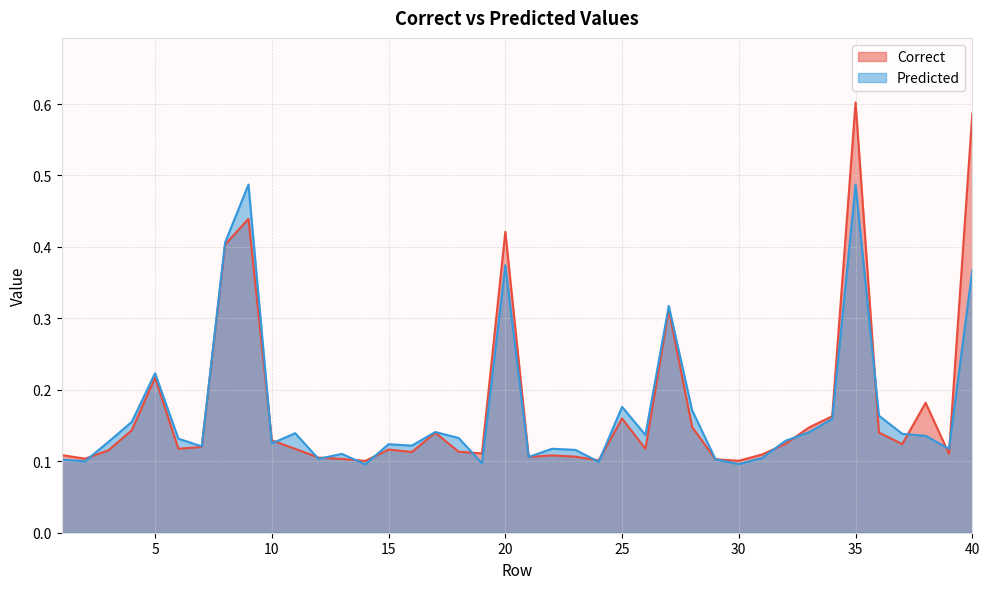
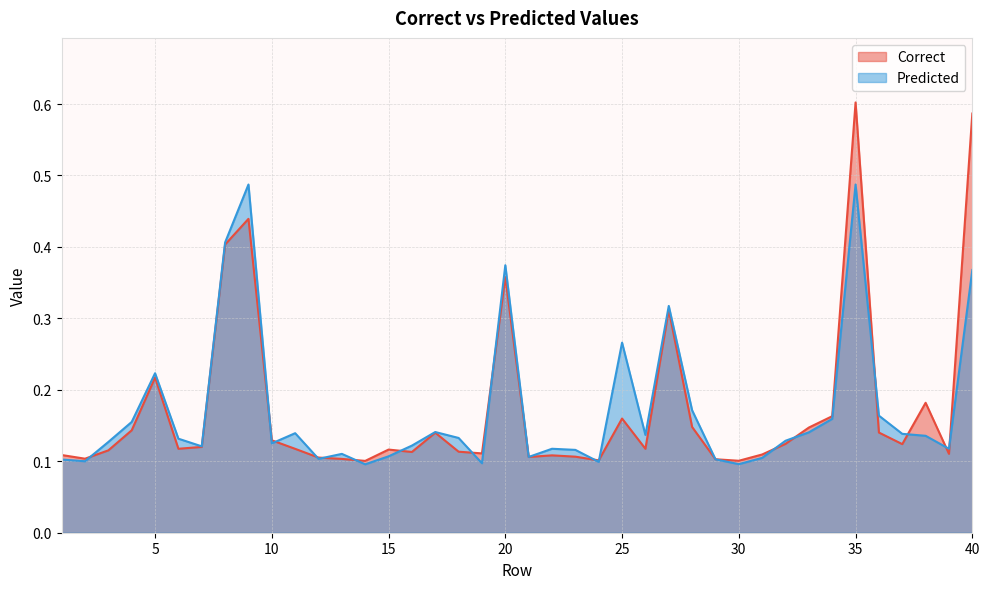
Predicted, 15: 0.12 -> 0.11
Correct, 20: 0.42 -> 0.36
Predicted, 25: 0.18 -> 0.27
